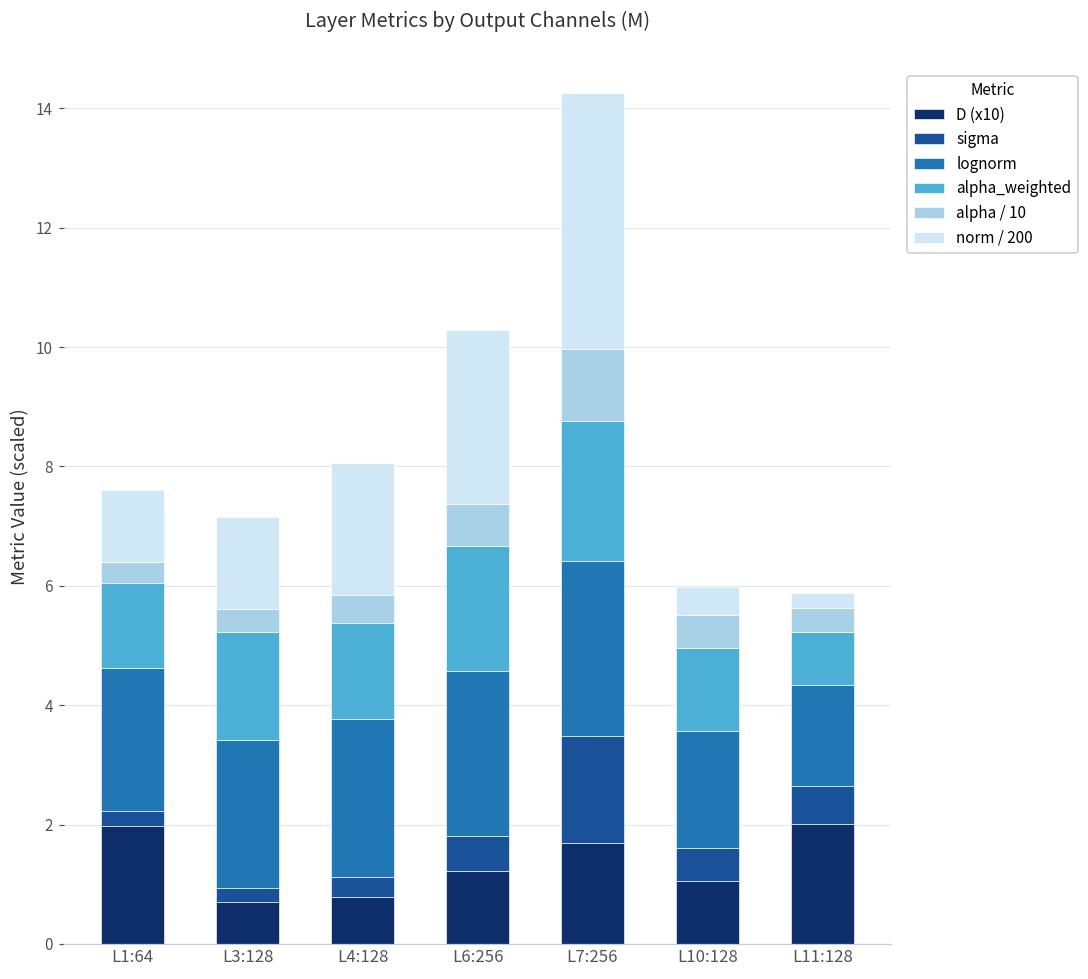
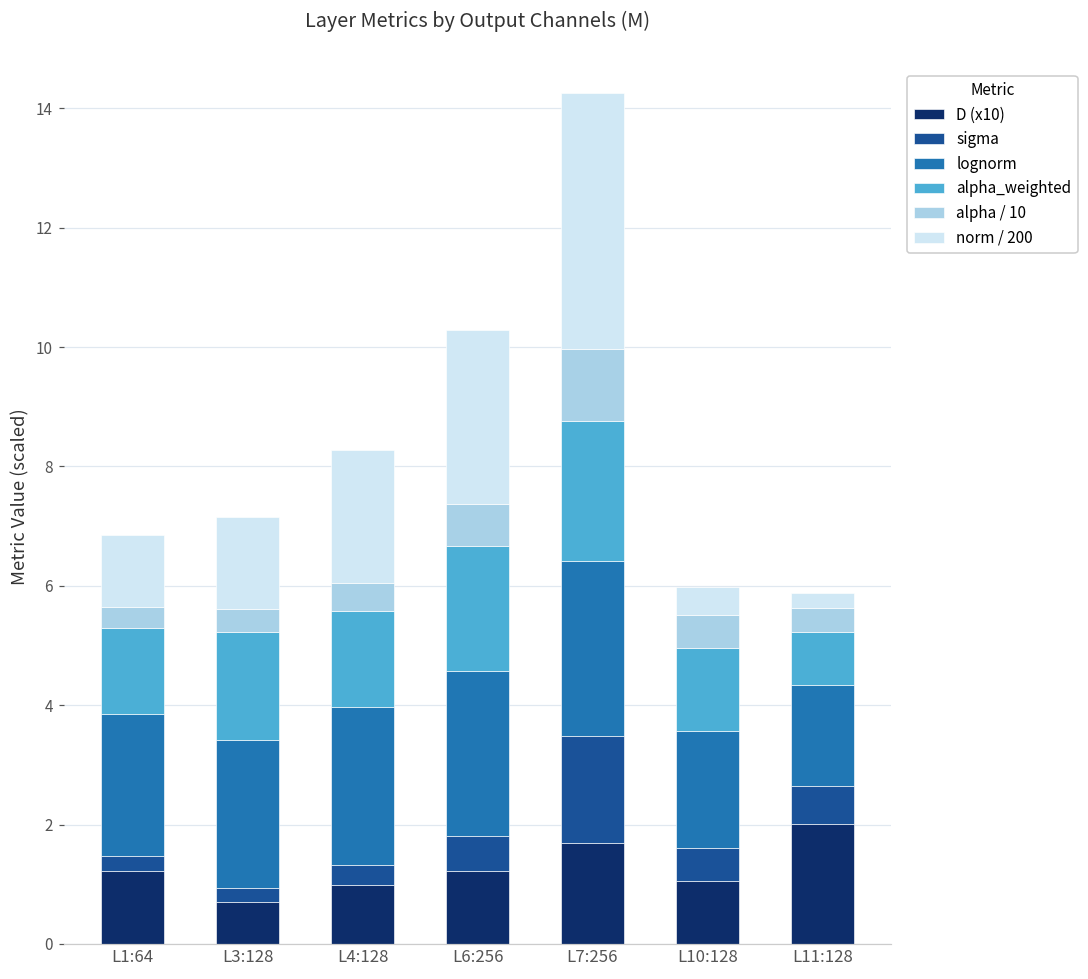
D (x10), L1:64: 2.0 -> 1.2
D (x10), L4:128: 0.8 -> 1.0
